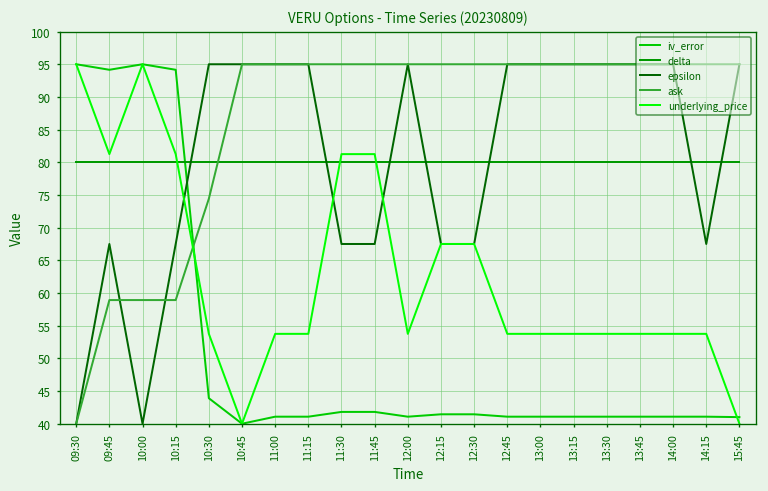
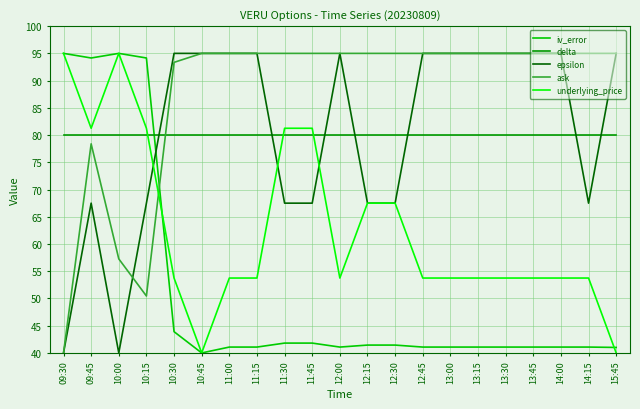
ask, 09:45: 59 -> 78
ask, 10:00: 59 -> 57
ask, 10:15: 59 -> 50
ask, 10:30: 74 -> 93
